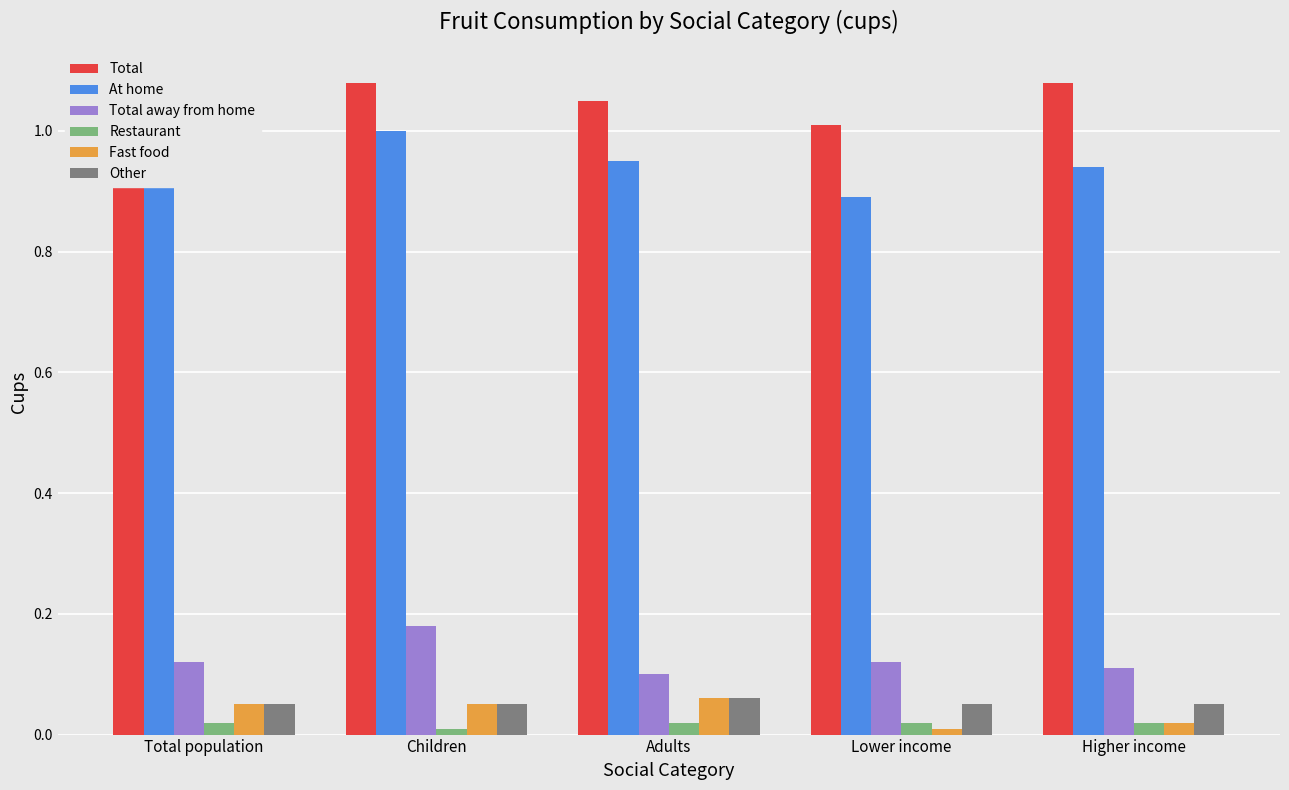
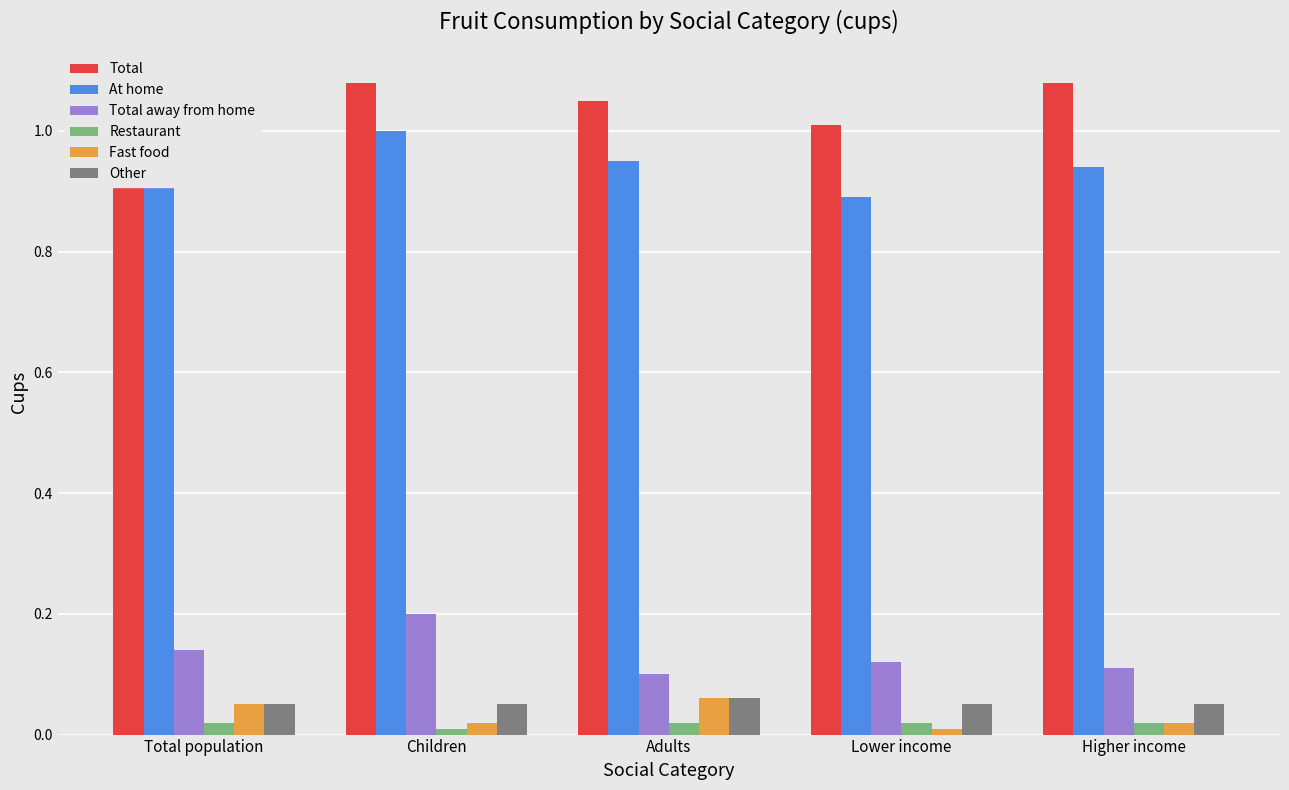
Total away from home, Total population: 0.12 -> 0.14
Total away from home, Children: 0.18 -> 0.20
Fast food, Children: 0.05 -> 0.02
